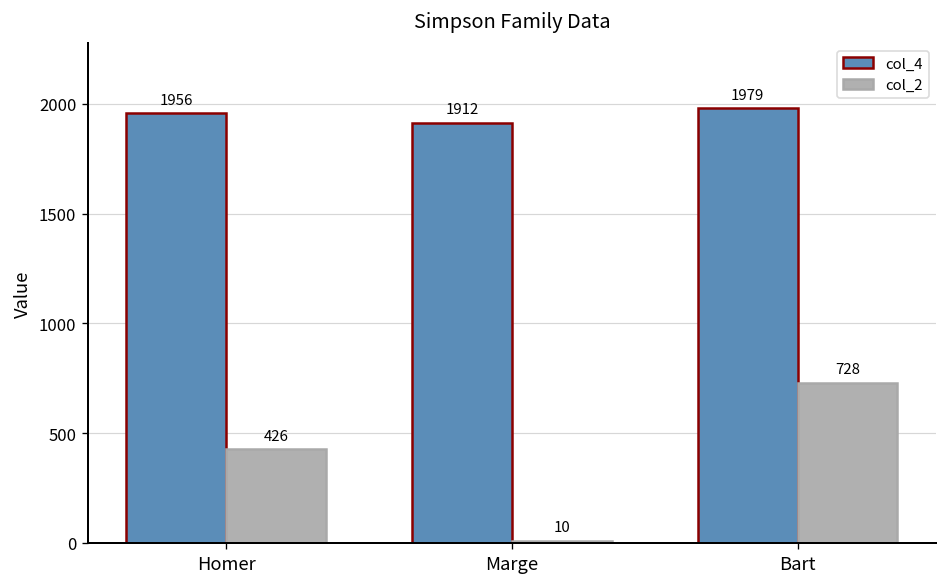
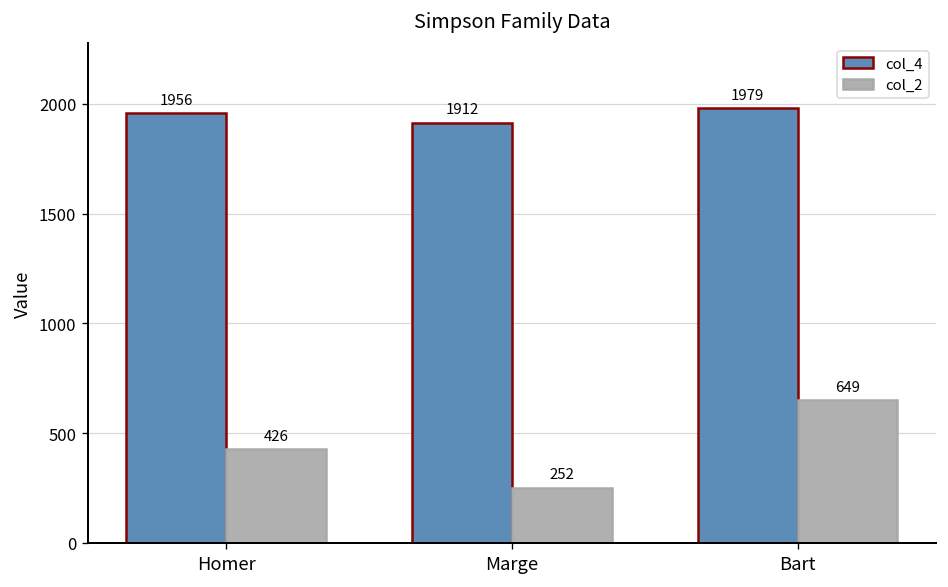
col_2, Marge: 10 -> 252
col_2, Bart: 728 -> 649
